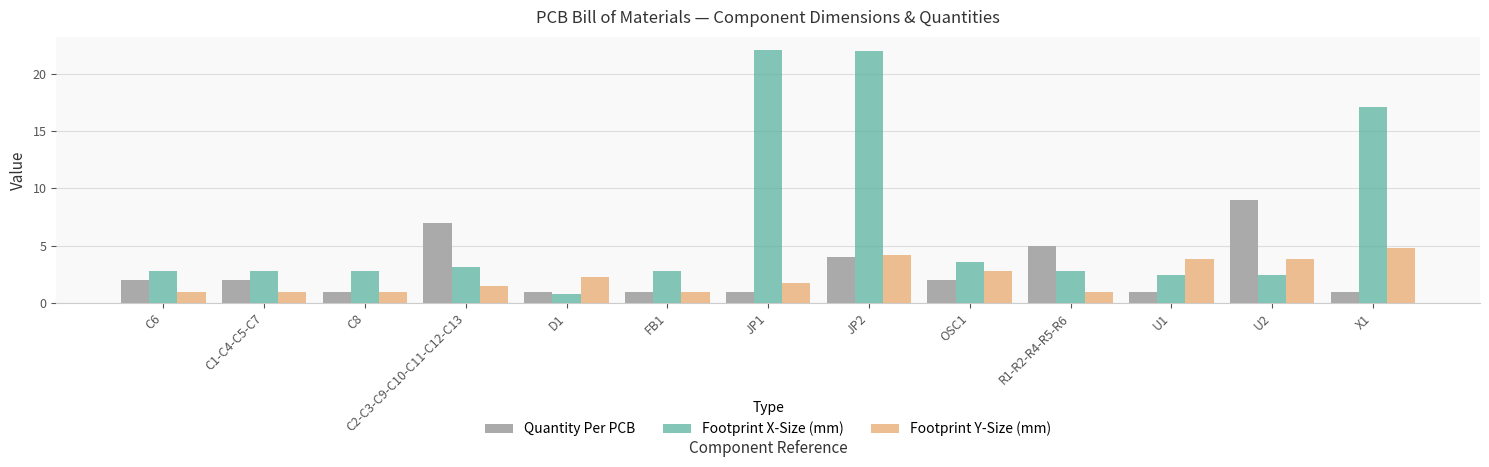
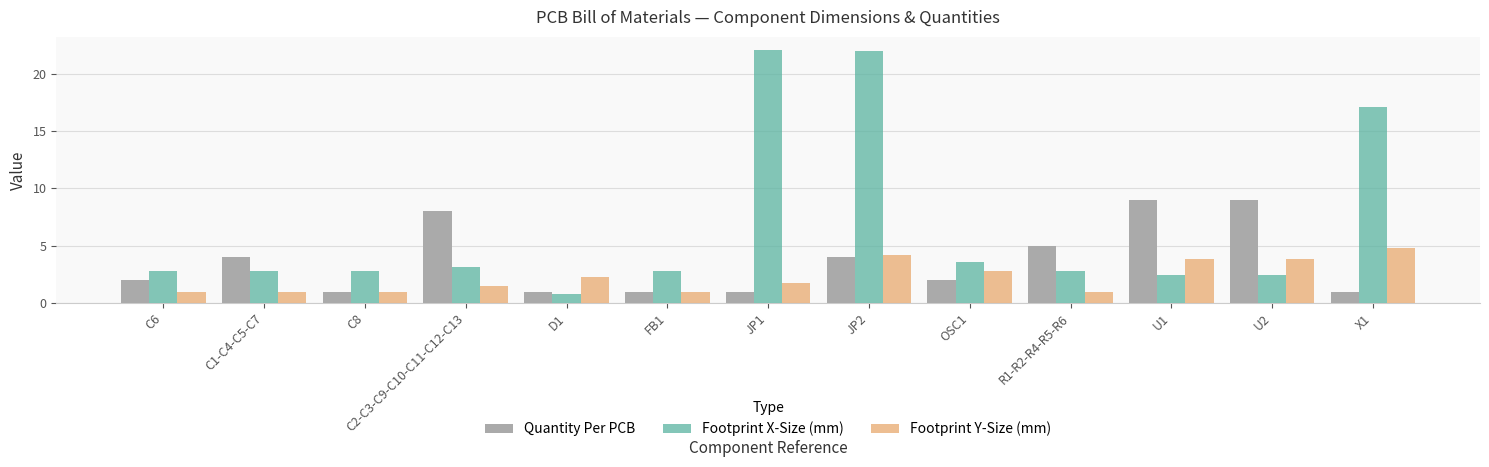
Quantity Per PCB, C1-C4-C5-C7: 2 -> 4
Quantity Per PCB, C2-C3-C9-C10-C11-C12-C13: 7 -> 8
Quantity Per PCB, U1: 1 -> 9
